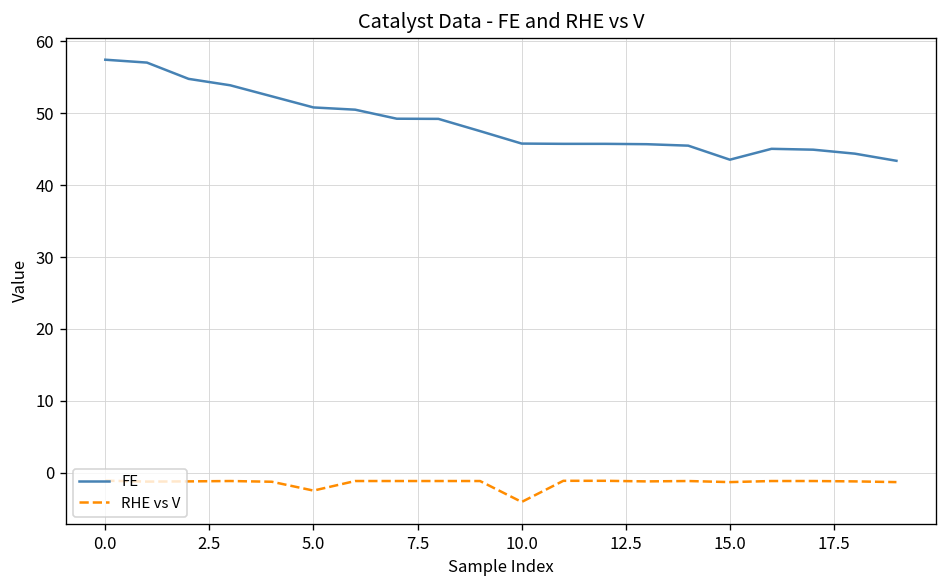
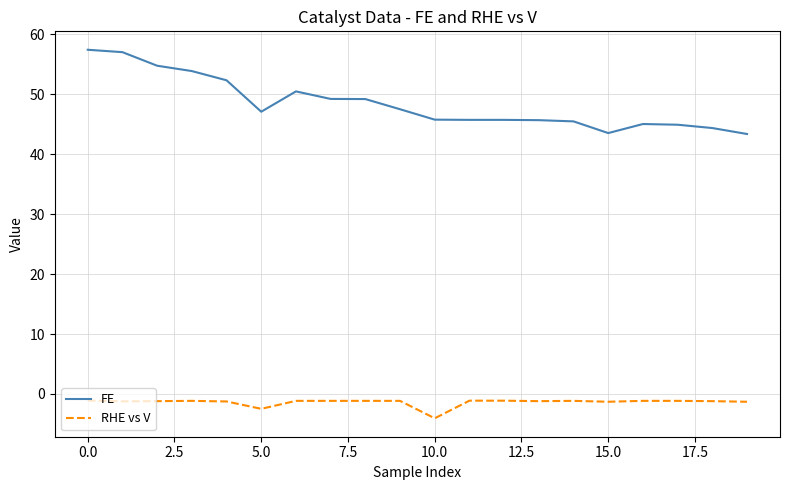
FE, 5.0: 51 -> 47
